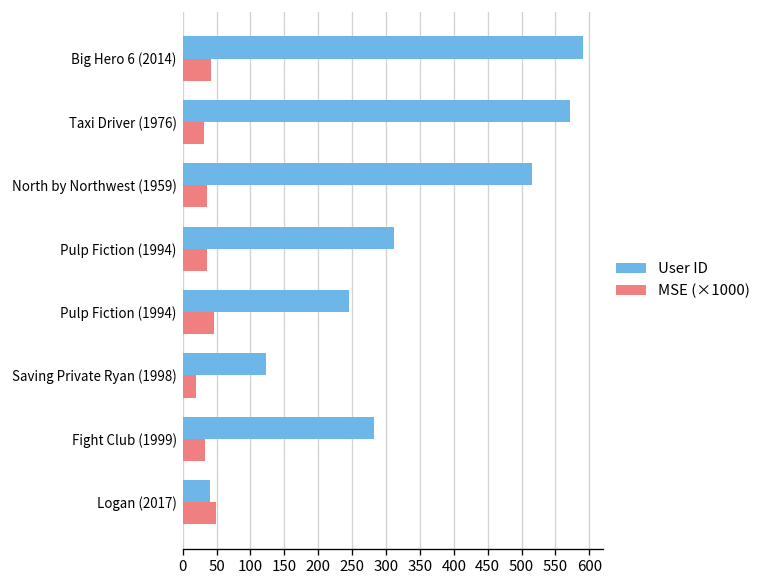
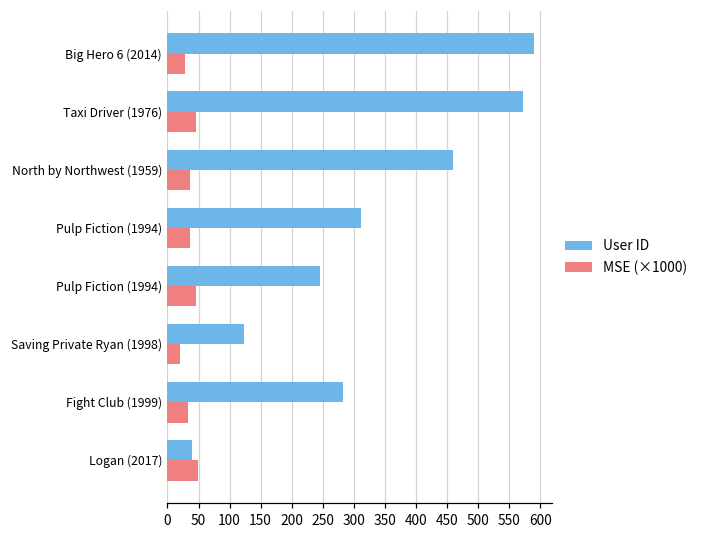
MSE (×1000), Big Hero 6 (2014): 40 -> 30
MSE (×1000), Taxi Driver (1976): 30 -> 50
User ID, North by Northwest (1959): 520 -> 460
